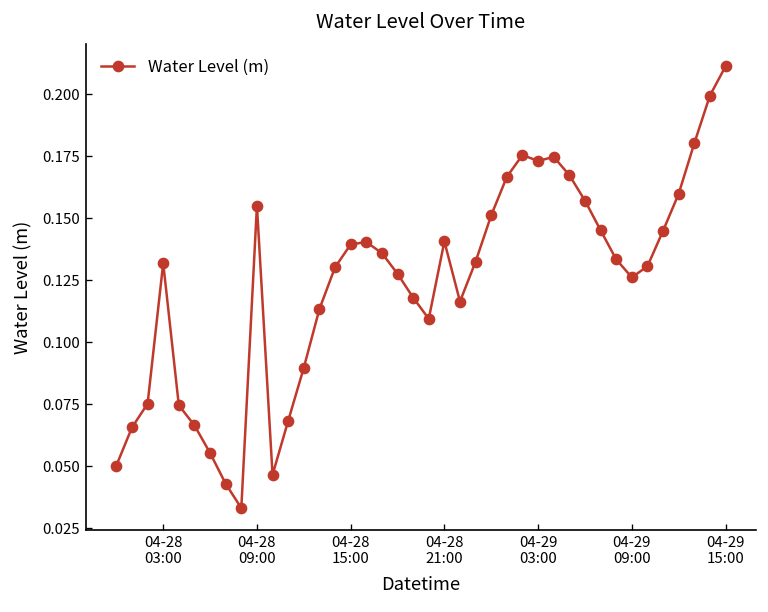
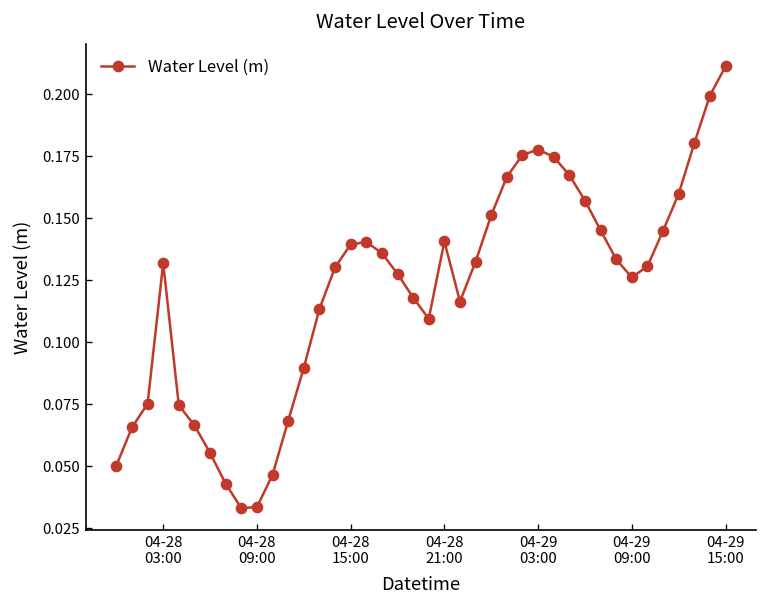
04-28 09:00: 0.155 -> 0.033
04-29 03:00: 0.173 -> 0.178
